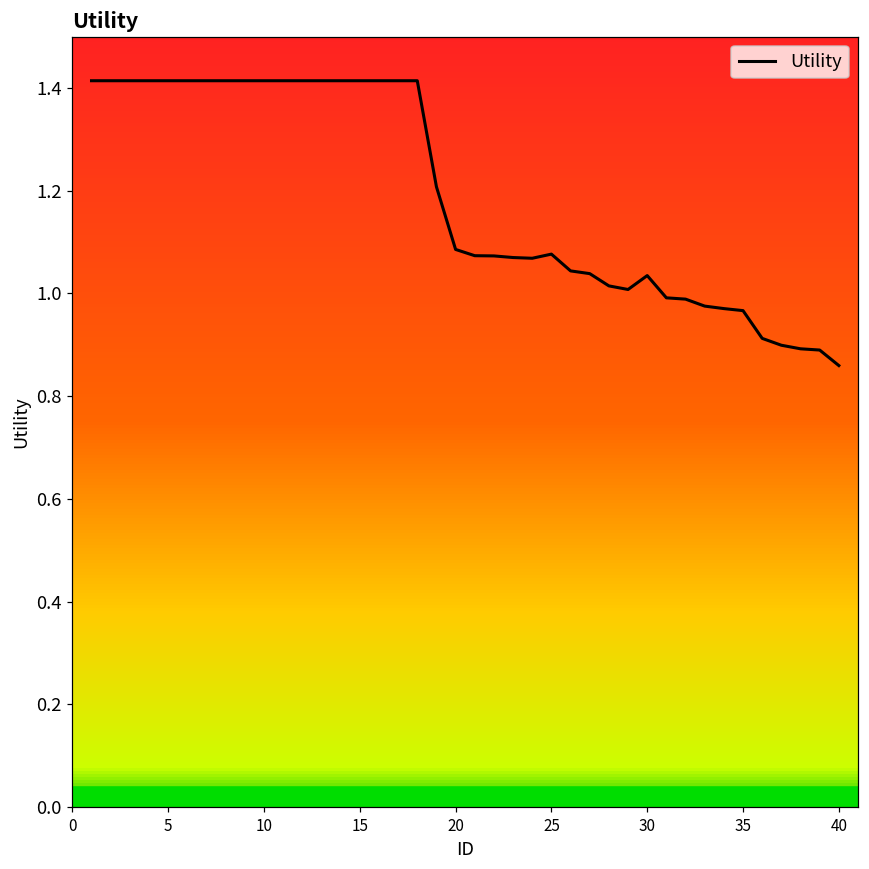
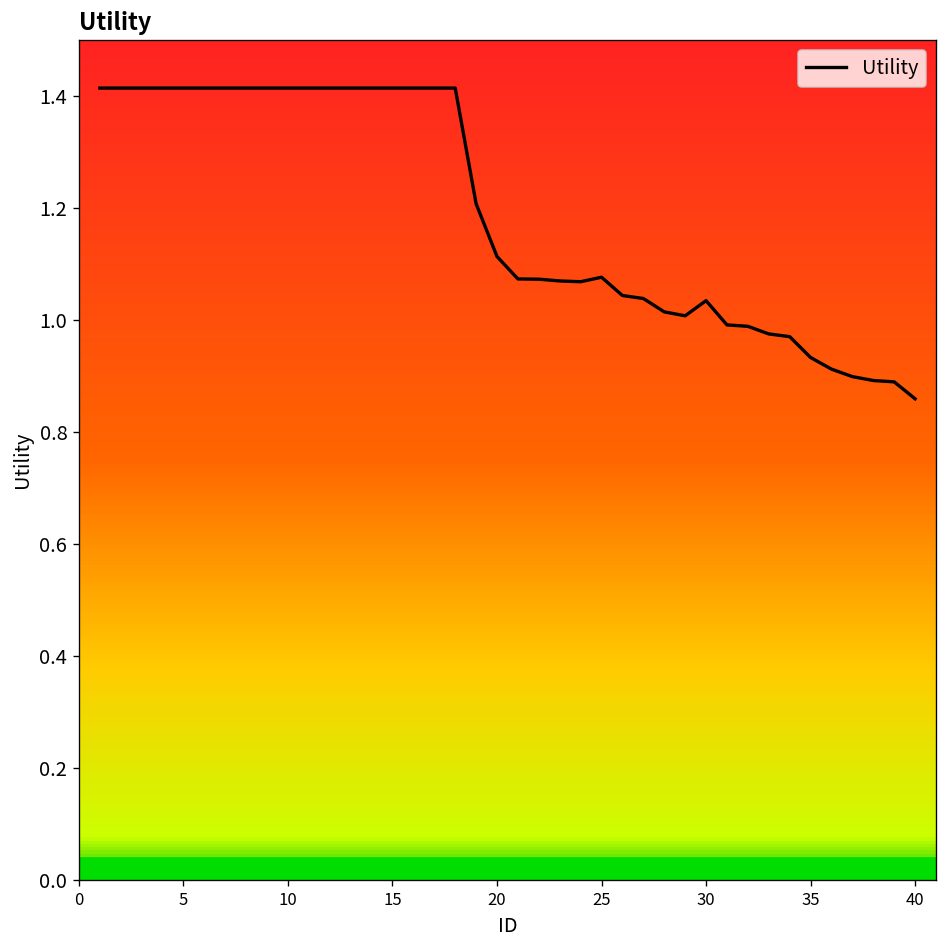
20: 1.09 -> 1.11
35: 0.97 -> 0.93
